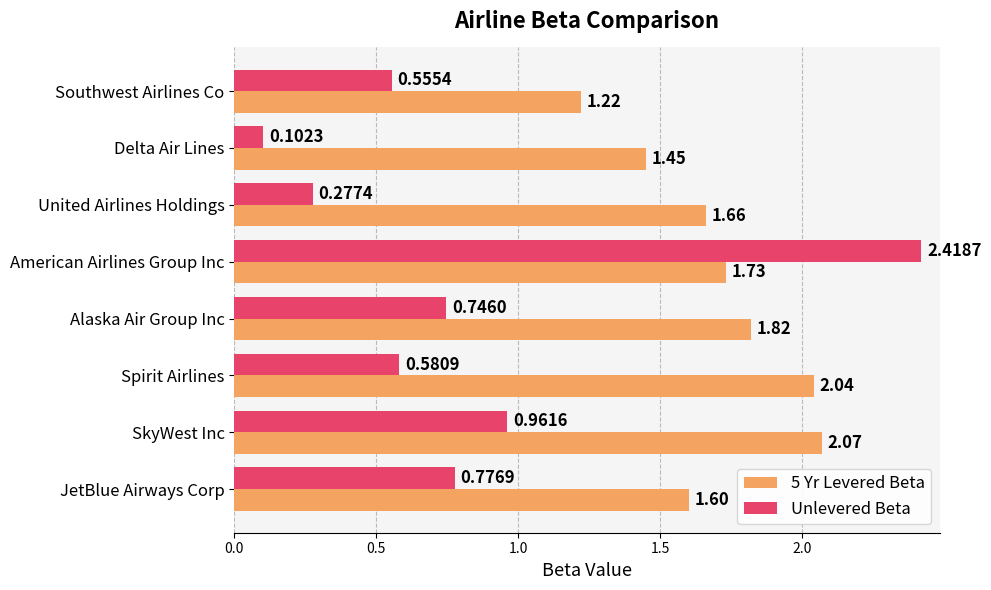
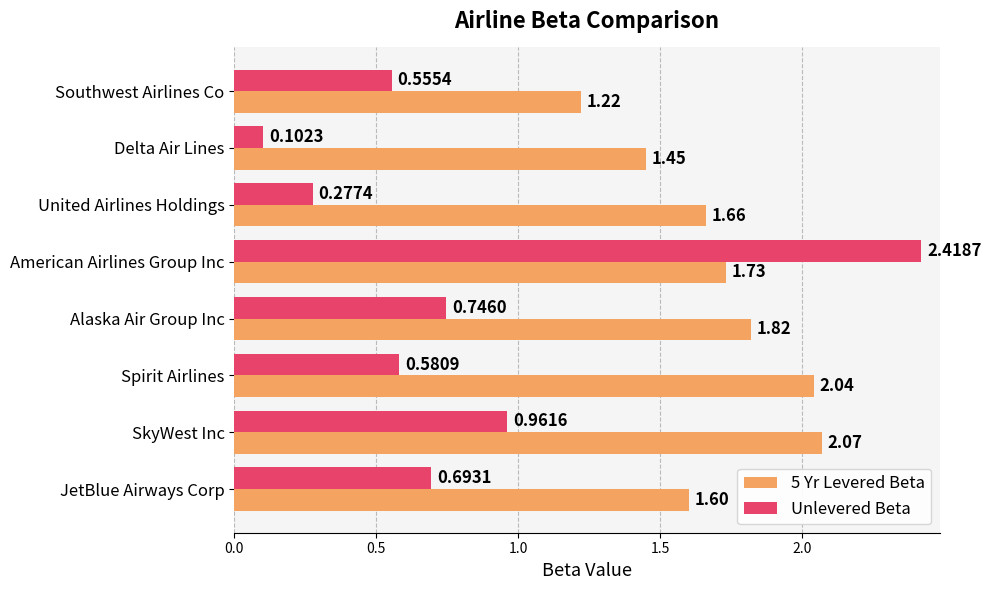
Unlevered Beta, JetBlue Airways Corp: 0.7769 -> 0.6931
